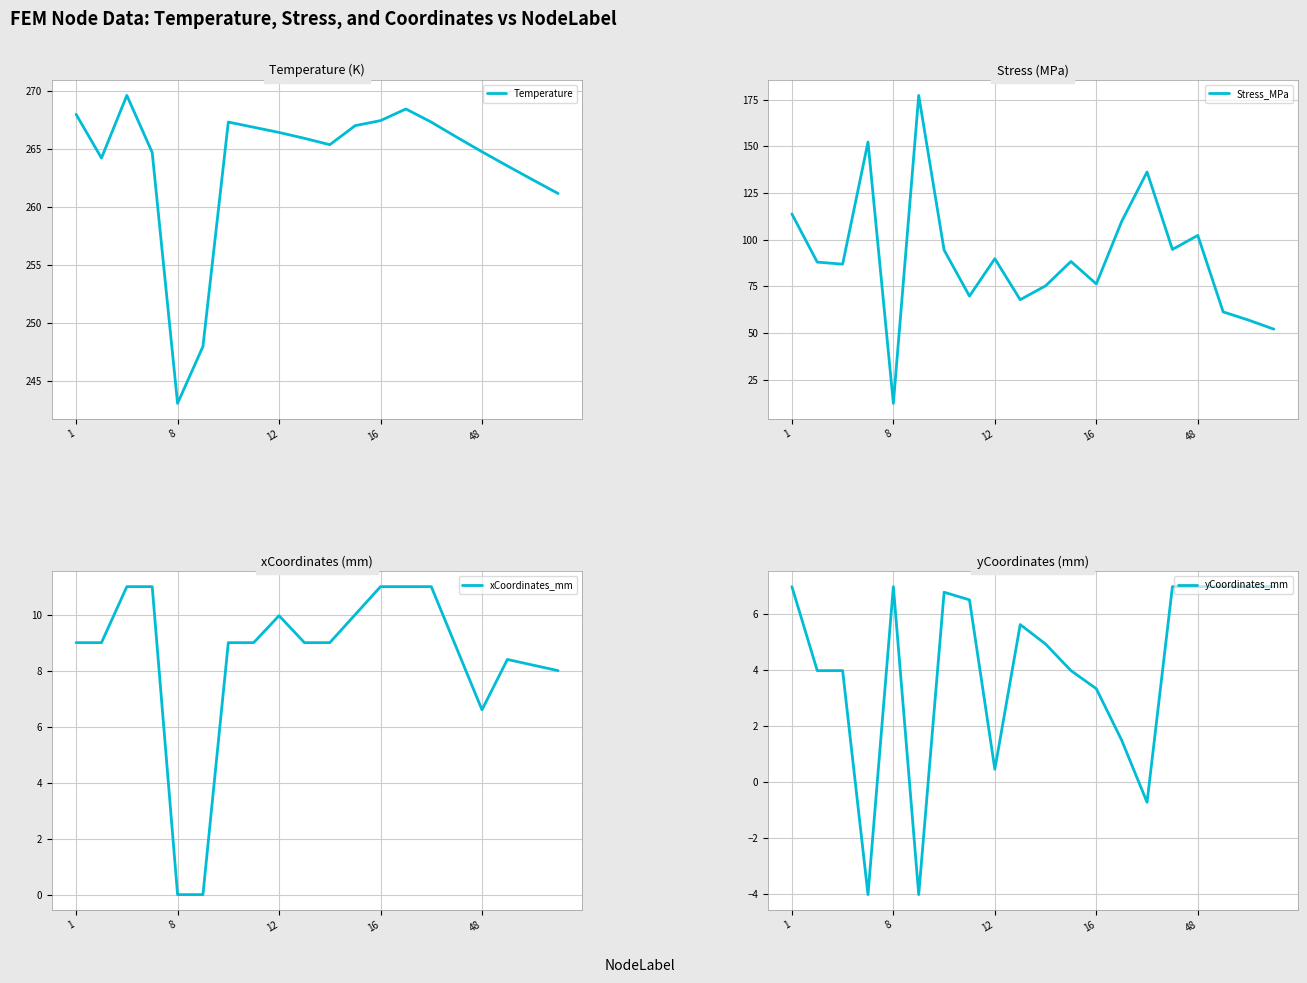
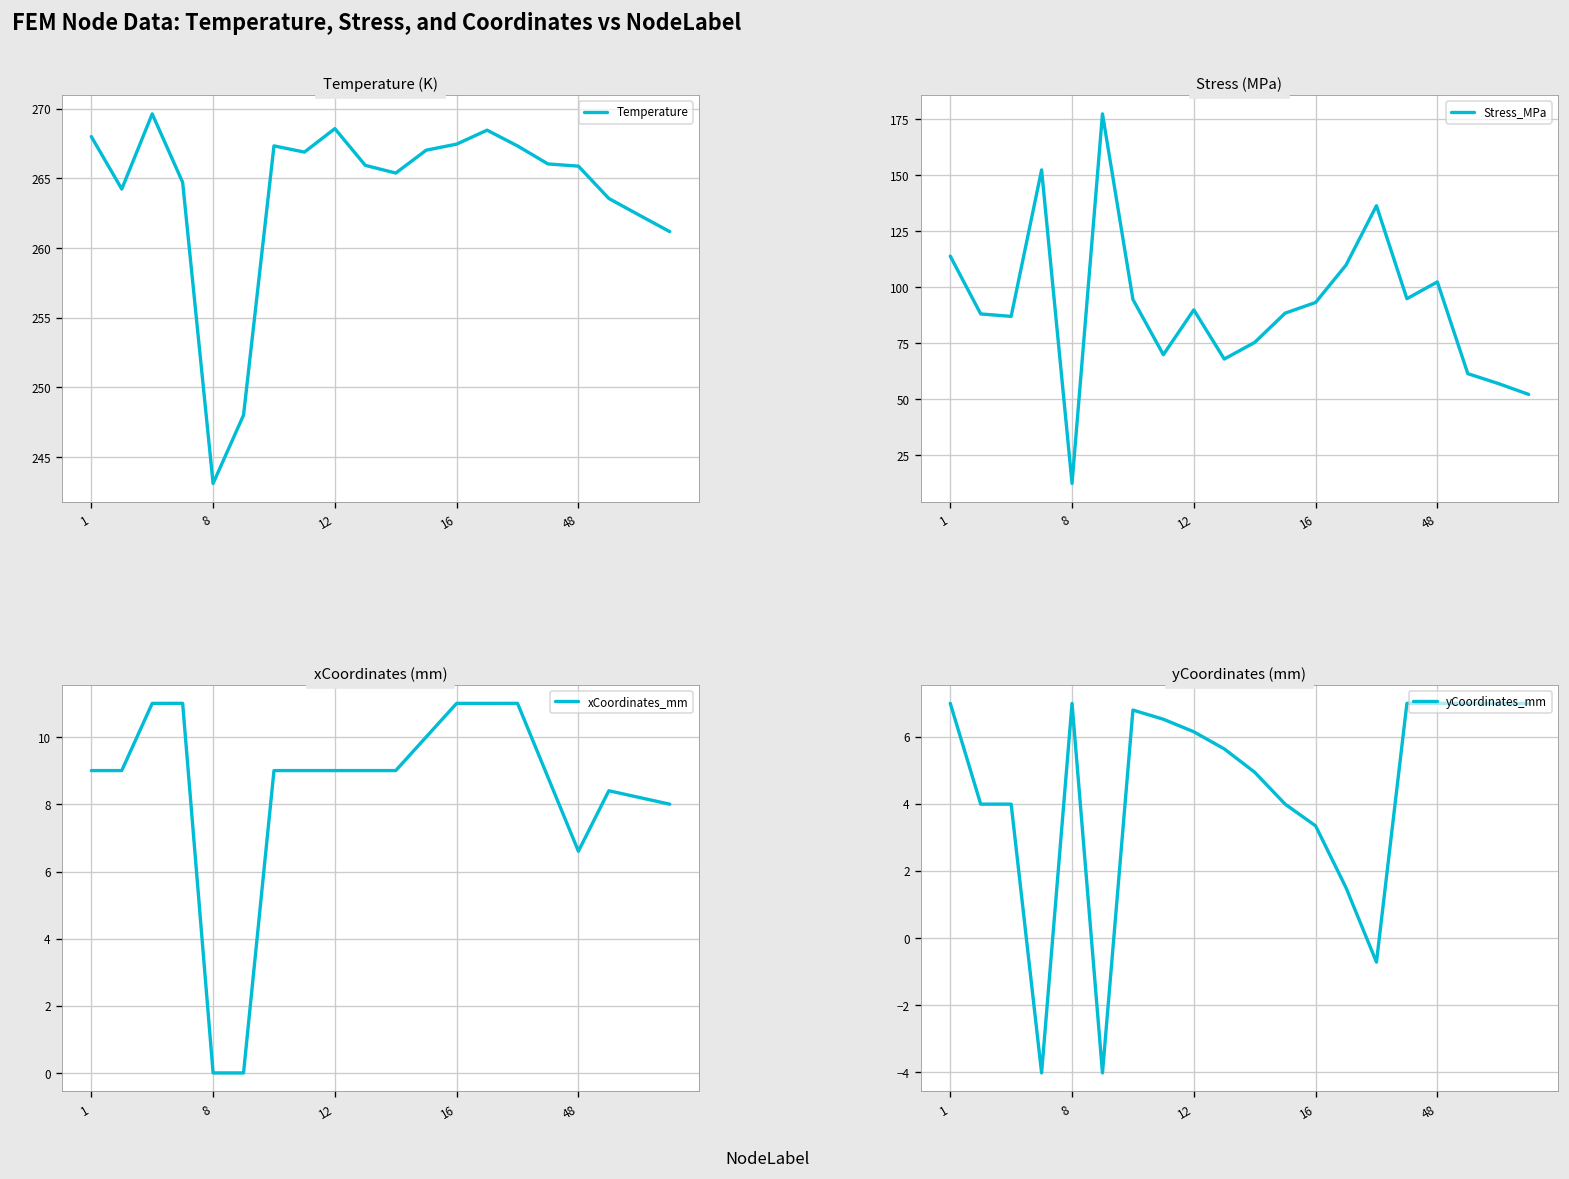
Temperature (K), 12: 266.4 -> 268.6
Temperature (K), 48: 264.8 -> 265.9
Stress (MPa), 16: 76 -> 93
xCoordinates (mm), 12: 10.0 -> 9.0
yCoordinates (mm), 12: 0.5 -> 6.1
